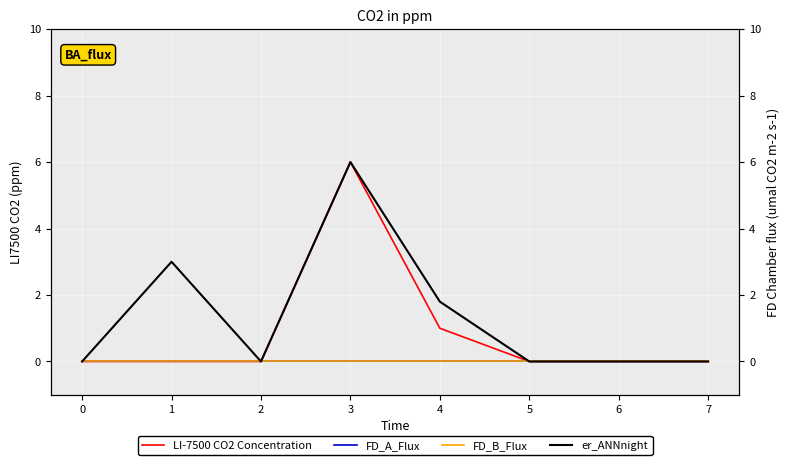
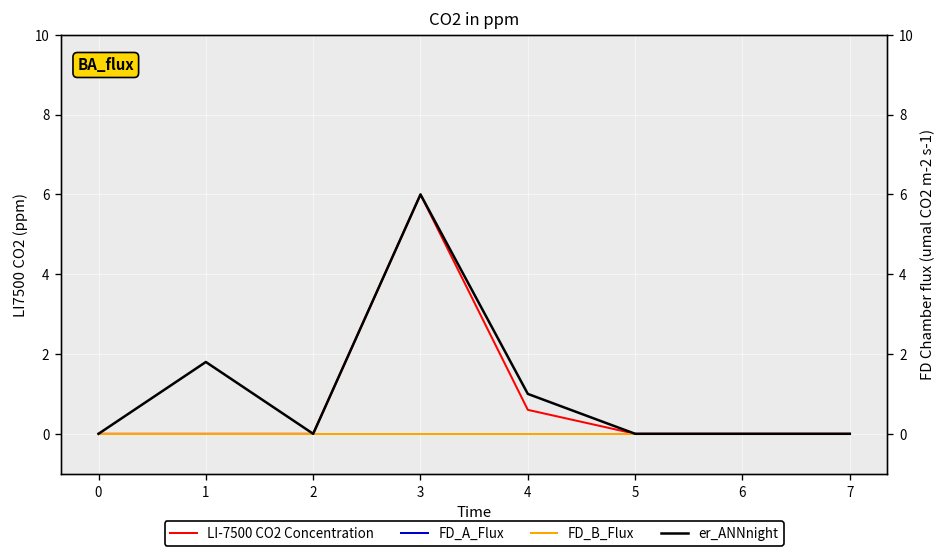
er_ANNnight, 1: 3.0 -> 1.8
LI-7500 CO2 Concentration, 4: 1.0 -> 0.6
er_ANNnight, 4: 1.8 -> 1.0
